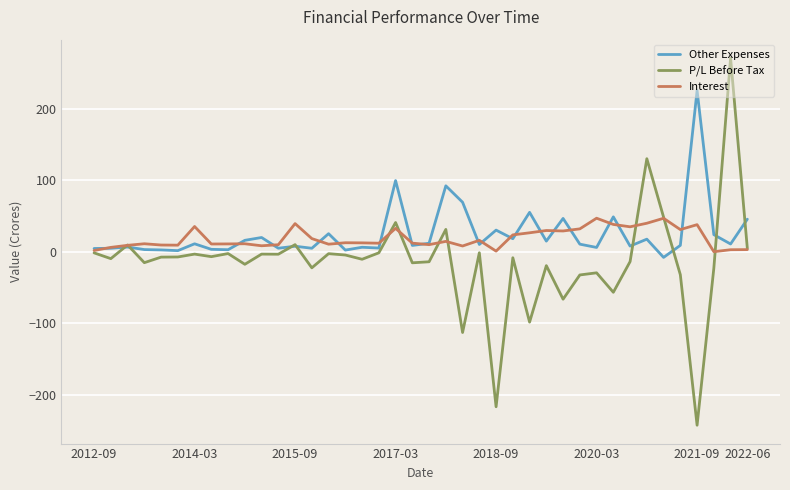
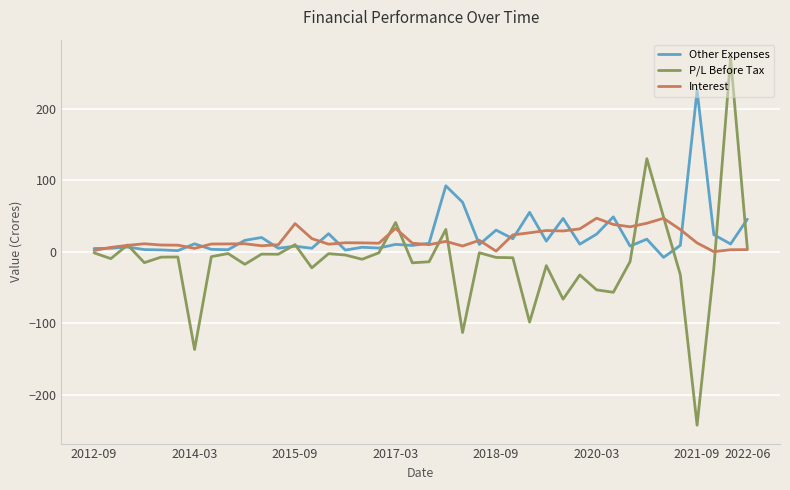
P/L Before Tax, 2014-03: 0 -> -140
Interest, 2014-03: 40 -> 0
Other Expenses, 2017-03: 100 -> 10
P/L Before Tax, 2018-09: -220 -> -10
Other Expenses, 2020-03: 10 -> 20
P/L Before Tax, 2020-03: -30 -> -50
Interest, 2021-09: 40 -> 10
